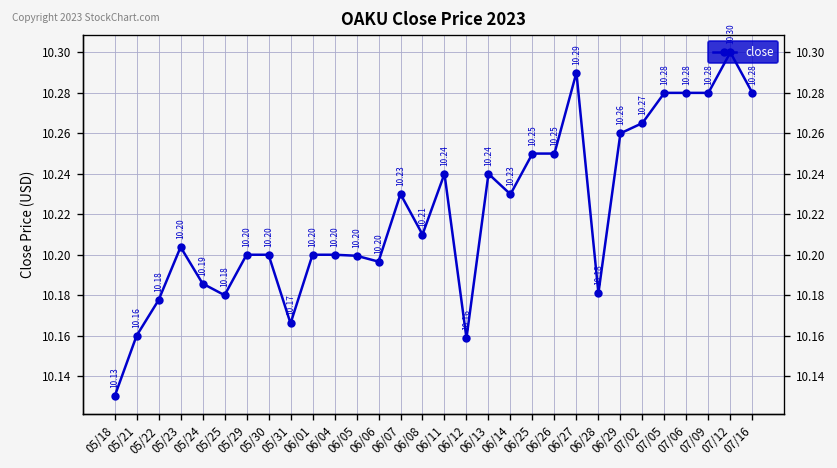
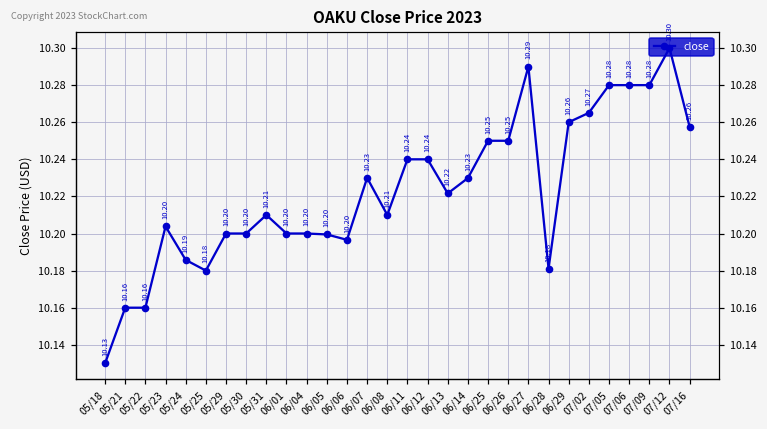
05/22: 10.18 -> 10.16
05/31: 10.17 -> 10.21
06/12: 10.16 -> 10.24
06/13: 10.24 -> 10.22
07/16: 10.28 -> 10.26
